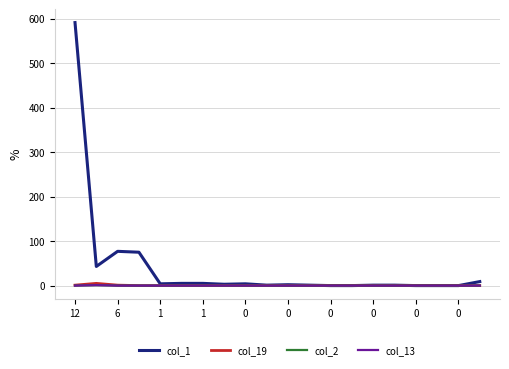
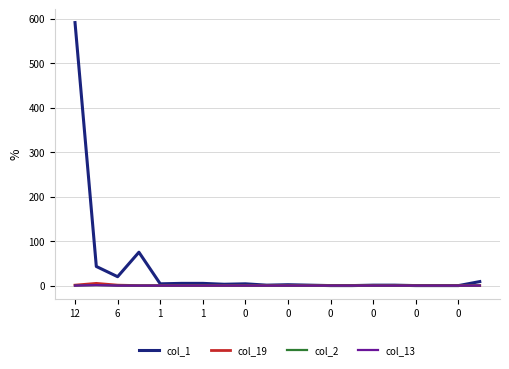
col_1, 6: 80 -> 20
